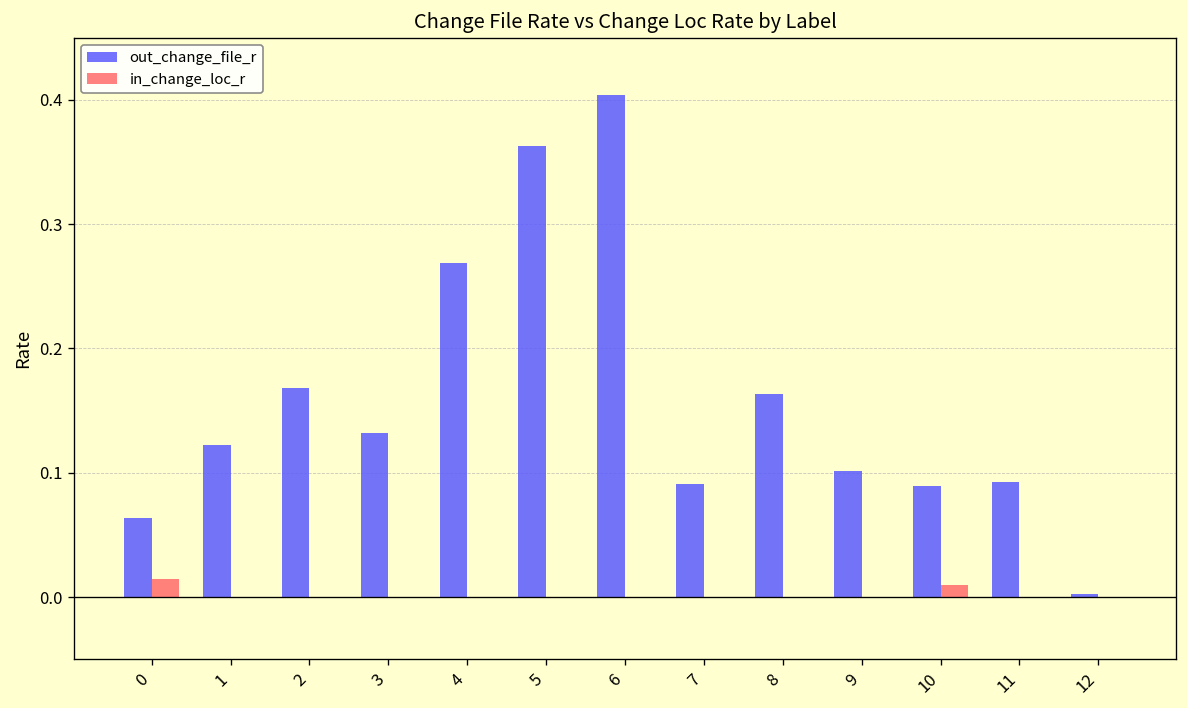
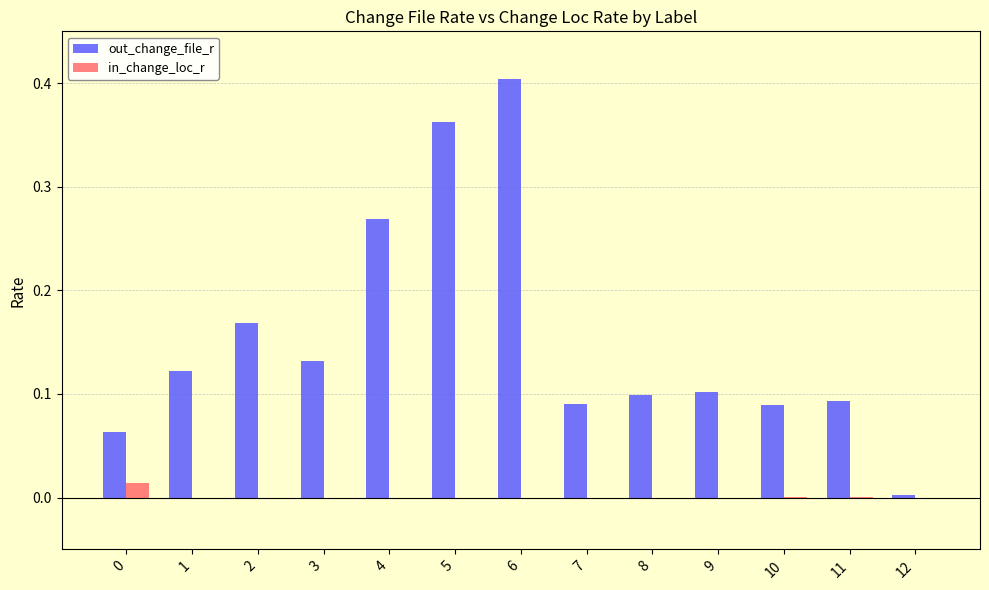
out_change_file_r, 8: 0.163 -> 0.099
in_change_loc_r, 10: 0.010 -> 0.000
